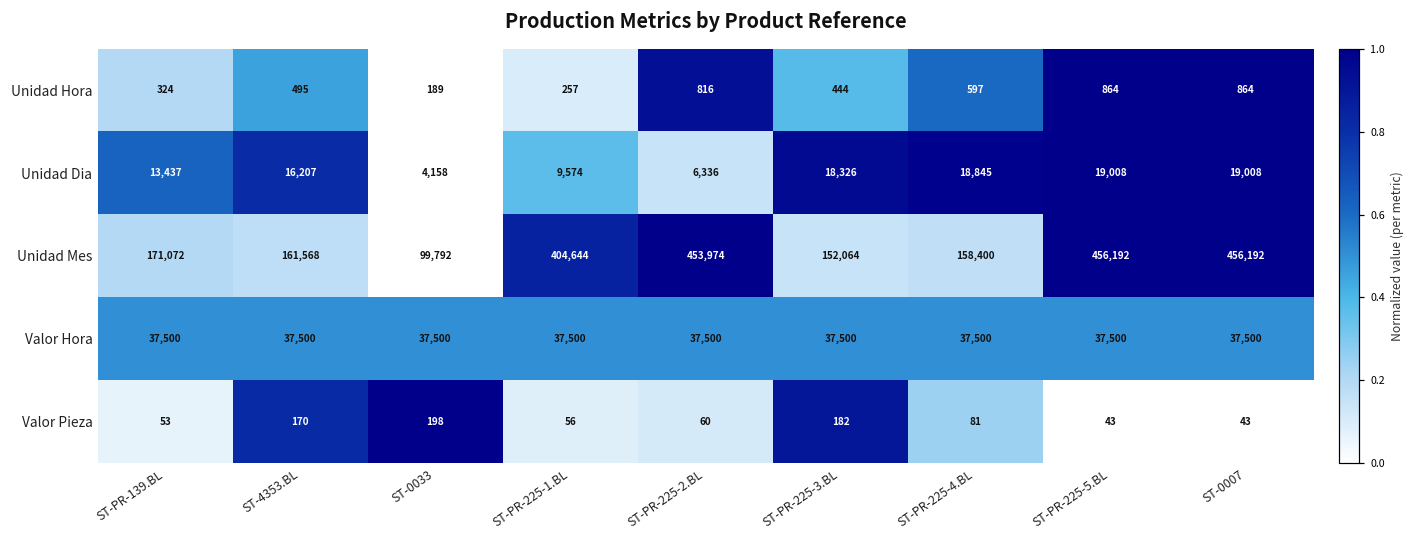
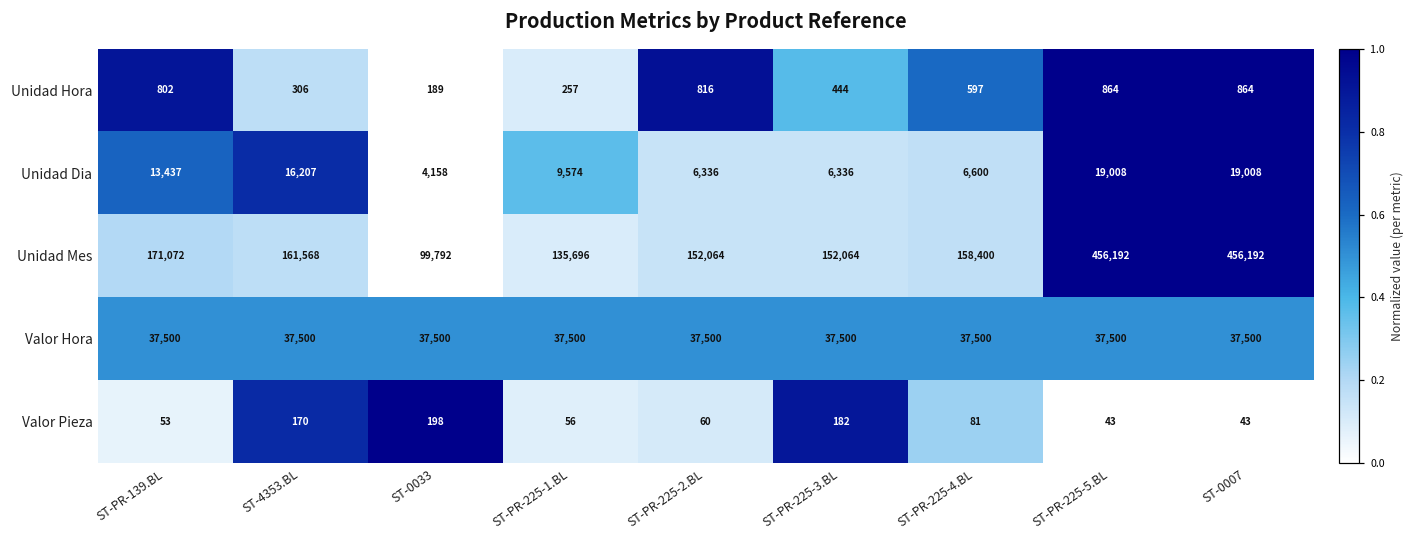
Unidad Hora, ST-PR-139.BL: 324 -> 802
Unidad Hora, ST-4353.BL: 495 -> 306
Unidad Dia, ST-PR-225-3.BL: 18,326 -> 6,336
Unidad Dia, ST-PR-225-4.BL: 18,845 -> 6,600
Unidad Mes, ST-PR-225-1.BL: 404,644 -> 135,696
Unidad Mes, ST-PR-225-2.BL: 453,974 -> 152,064
